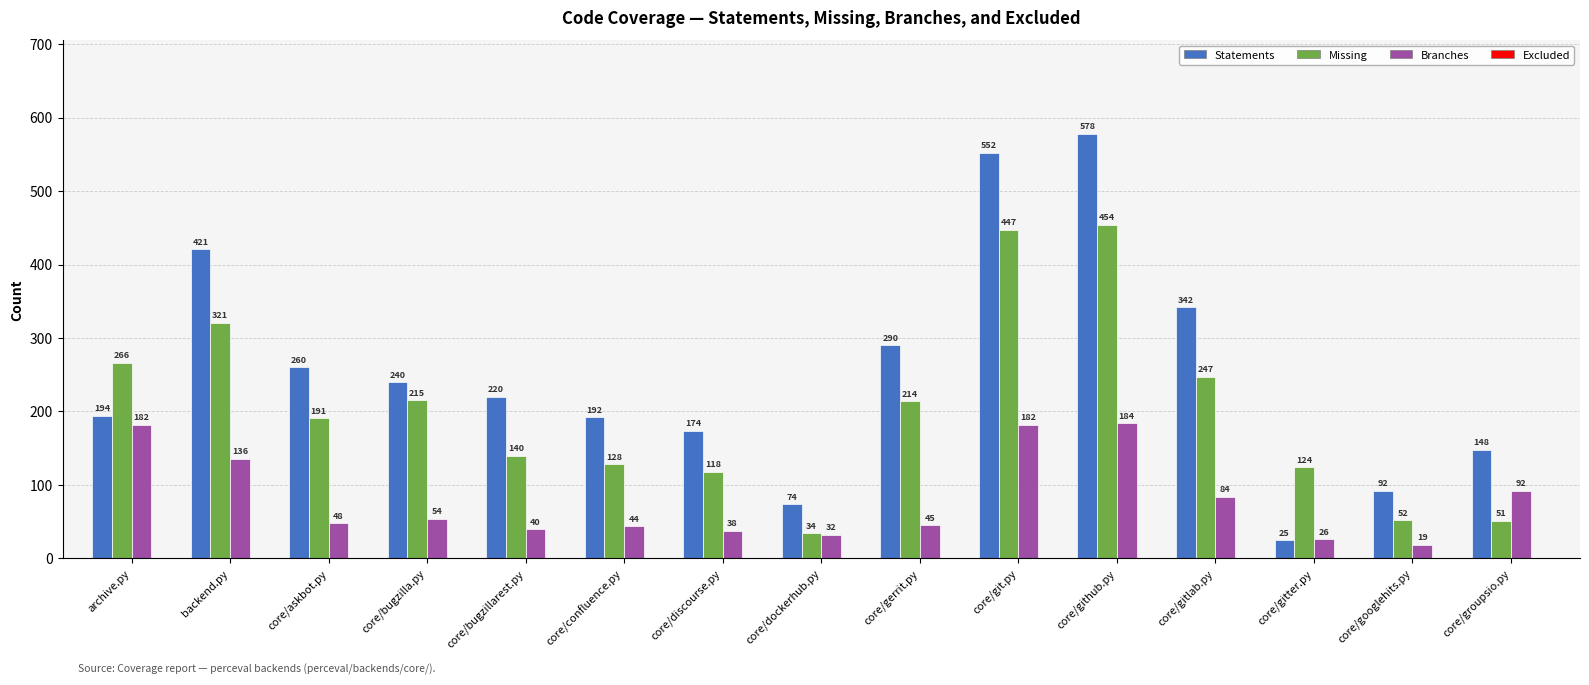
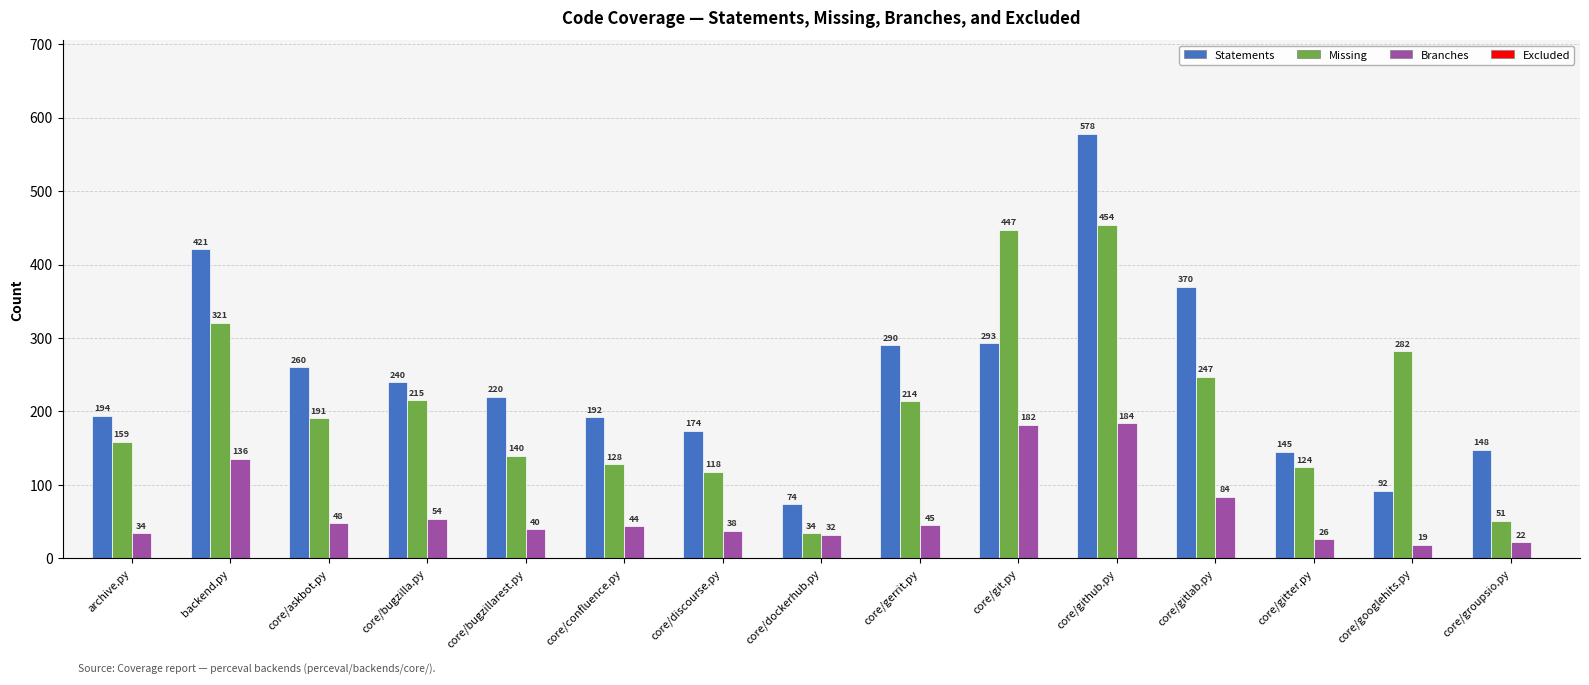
Missing, archive.py: 266 -> 159
Branches, archive.py: 182 -> 34
Statements, core/git.py: 552 -> 293
Statements, core/gitlab.py: 342 -> 370
Statements, core/gitter.py: 25 -> 145
Missing, core/googlehits.py: 52 -> 282
Branches, core/groupsio.py: 92 -> 22
